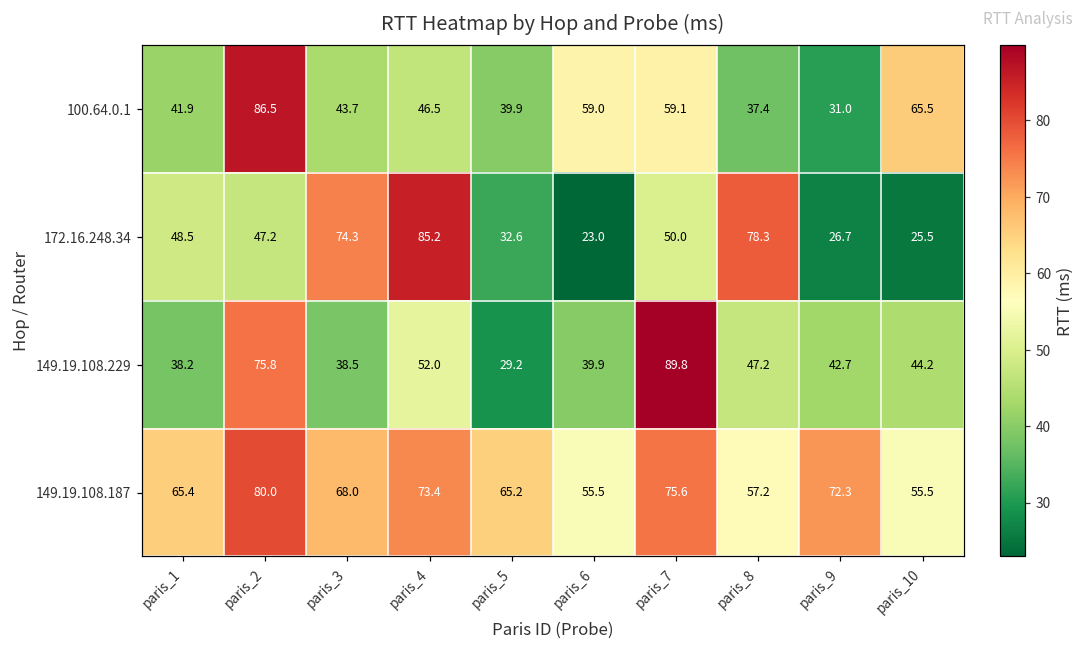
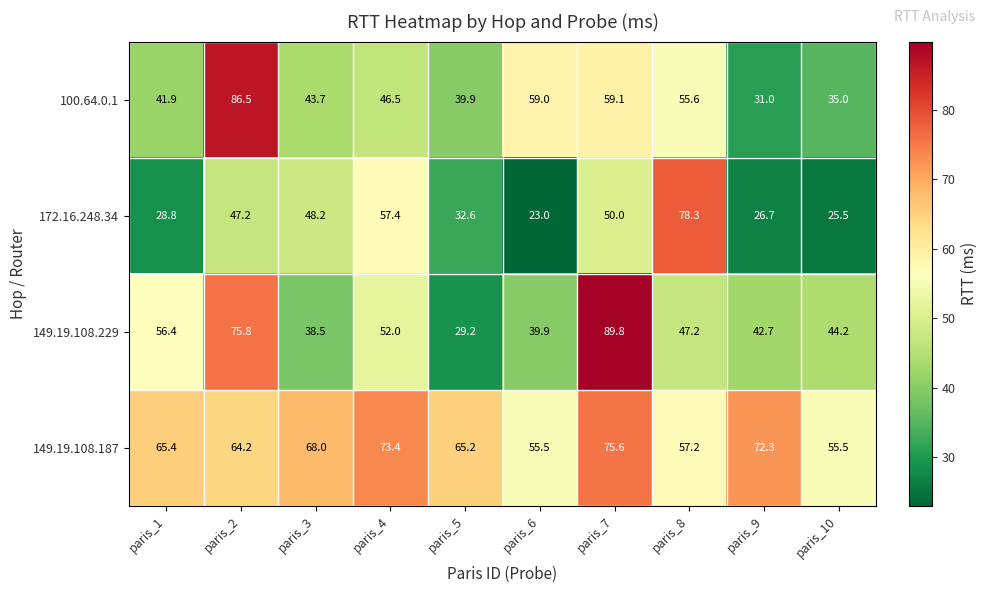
100.64.0.1, paris_8: 37.4 -> 55.6
100.64.0.1, paris_10: 65.5 -> 35.0
172.16.248.34, paris_1: 48.5 -> 28.8
172.16.248.34, paris_3: 74.3 -> 48.2
172.16.248.34, paris_4: 85.2 -> 57.4
149.19.108.229, paris_1: 38.2 -> 56.4
149.19.108.187, paris_2: 80.0 -> 64.2
